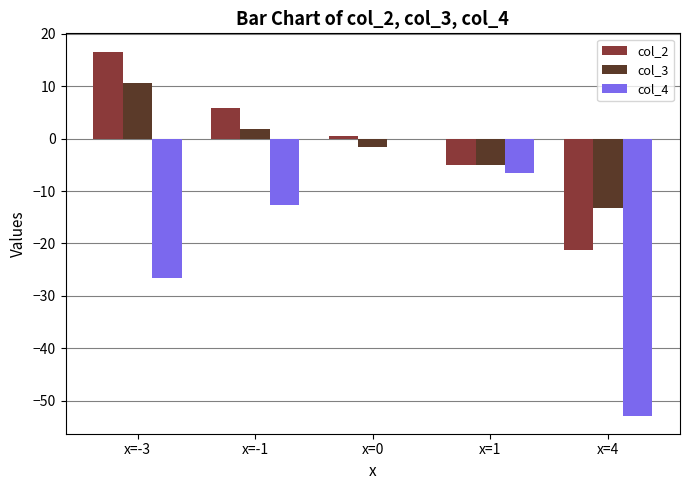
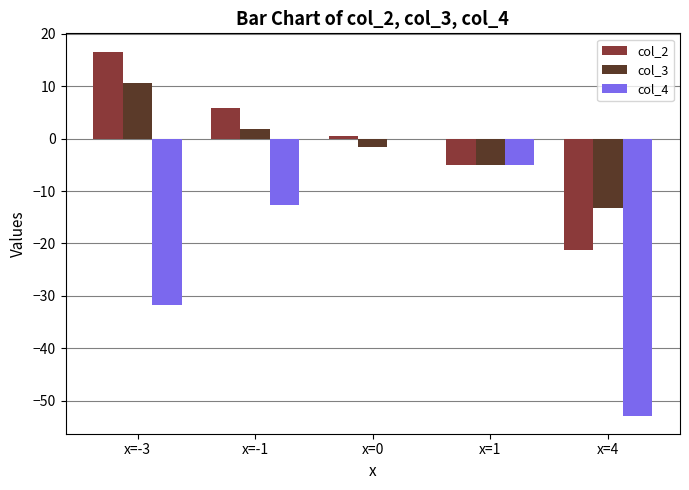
col_4, x=-3: -27 -> -32
col_4, x=1: -7 -> -5
